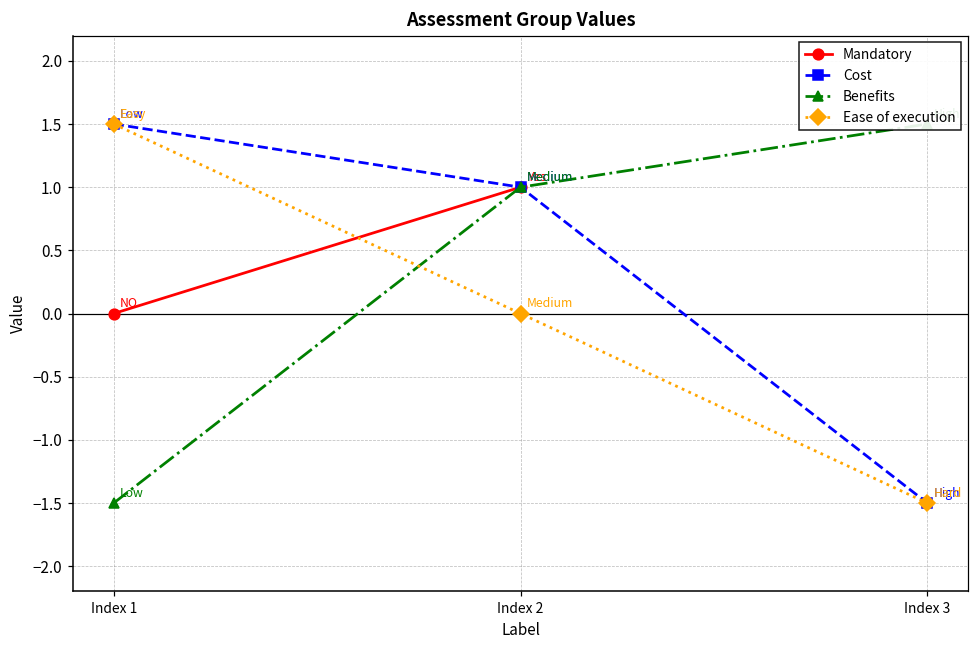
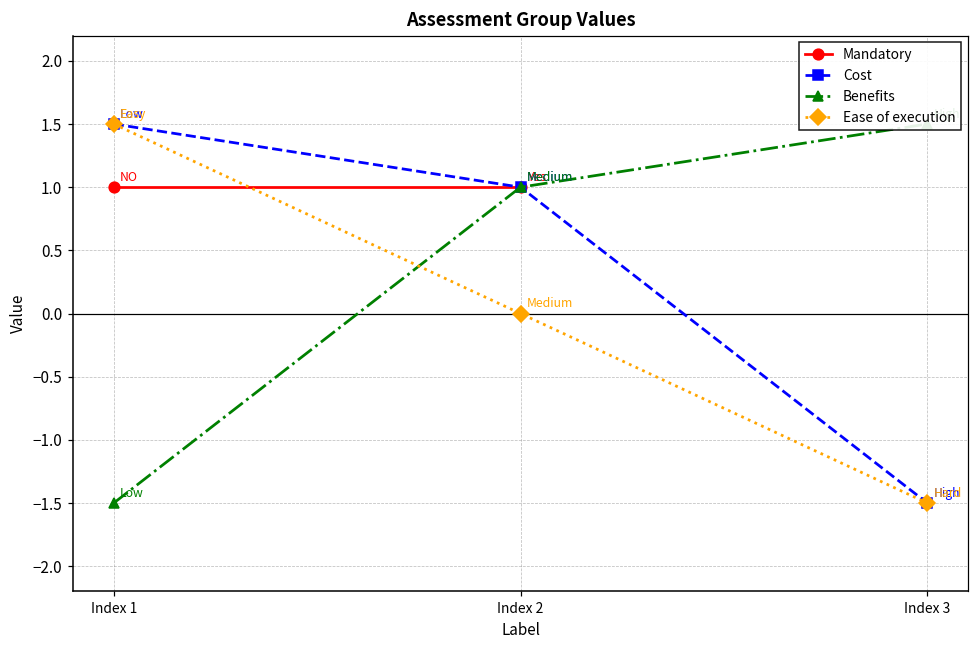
Mandatory, Index 1: 0 -> 1
